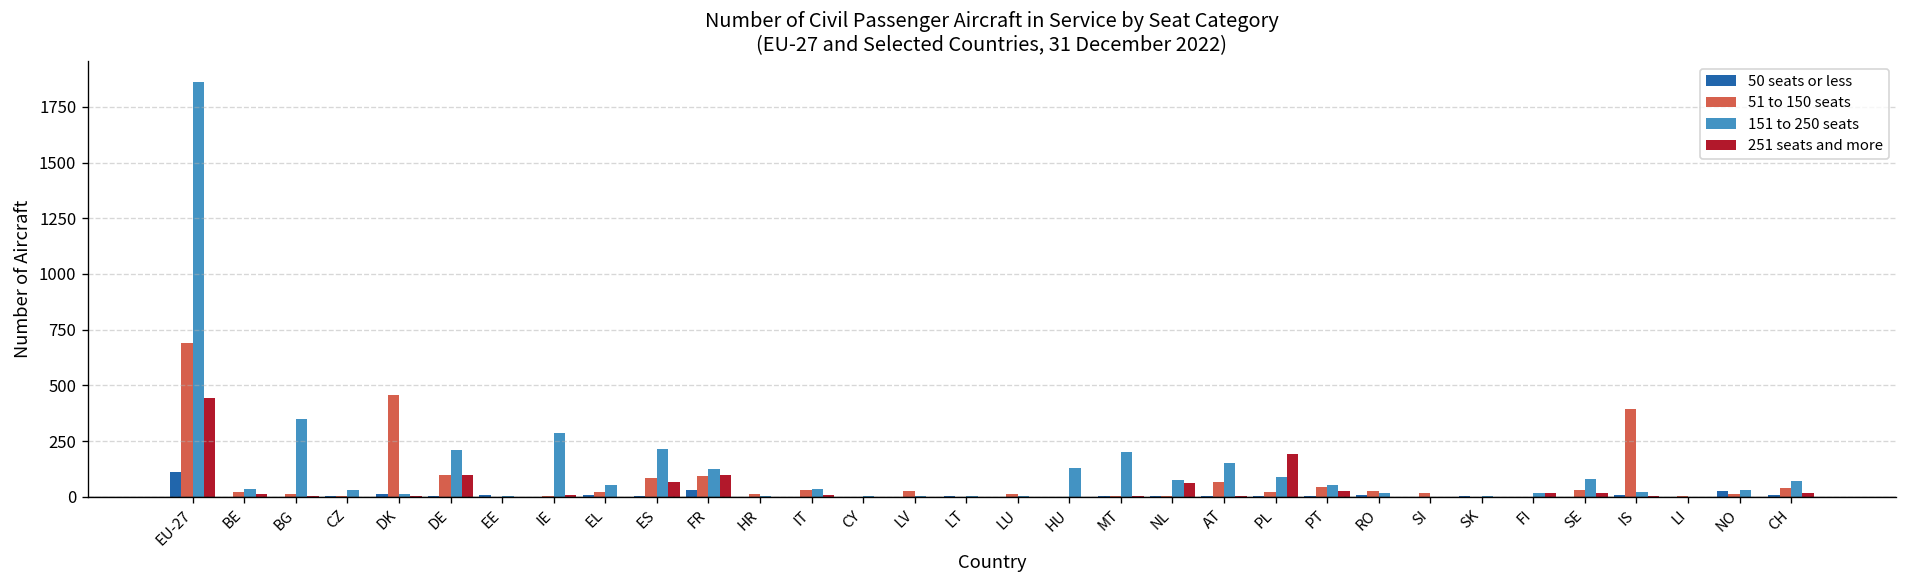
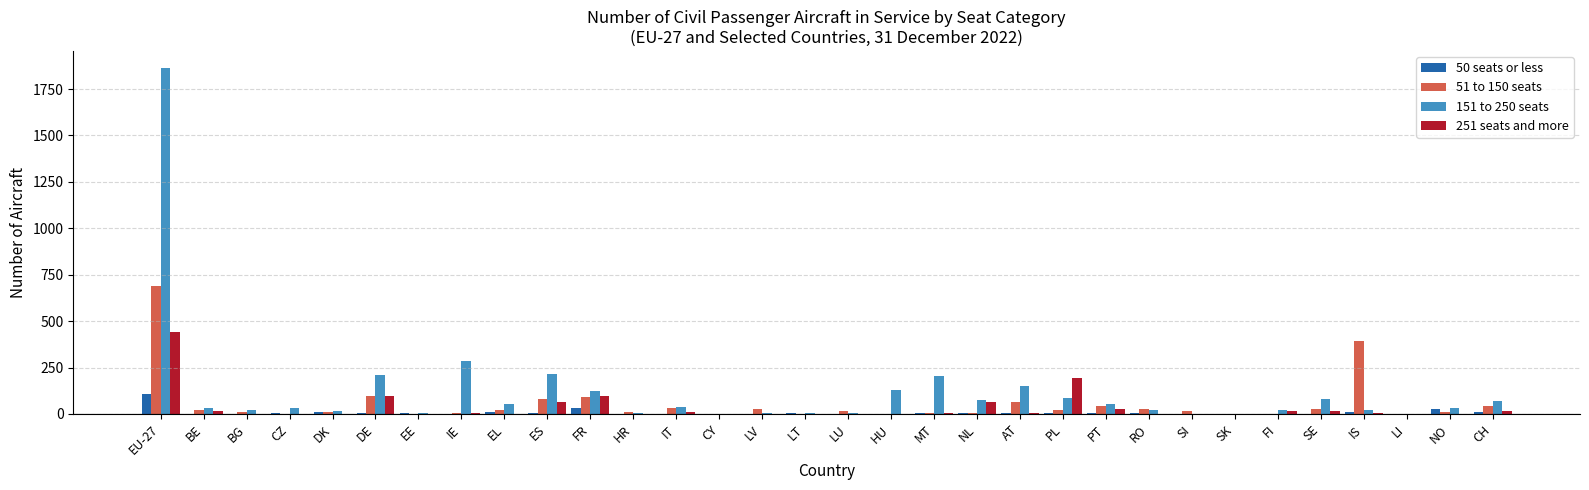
151 to 250 seats, BG: 350 -> 20
51 to 150 seats, DK: 460 -> 10
